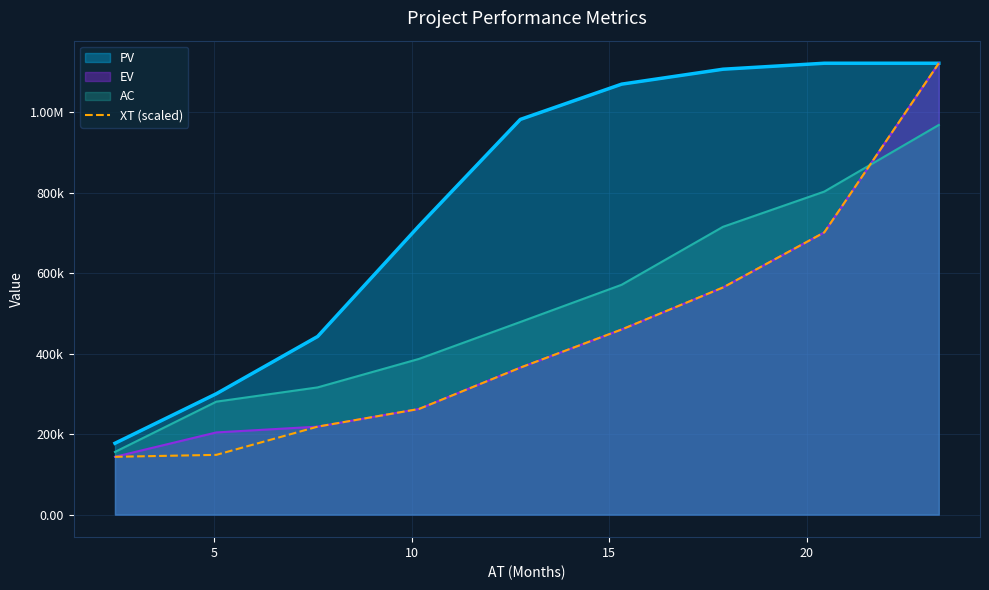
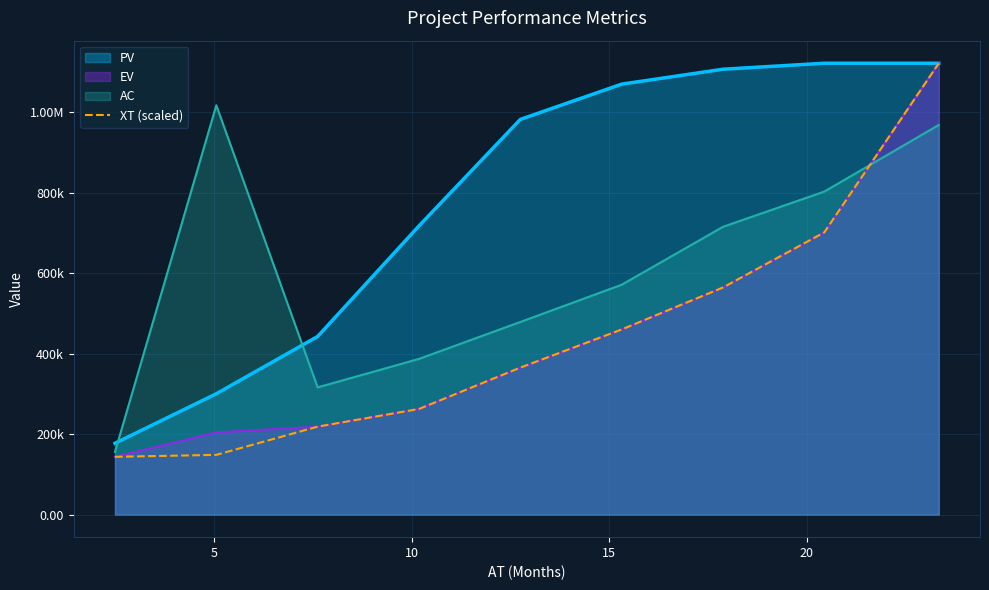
AC, 5: 280000 -> 1020000
